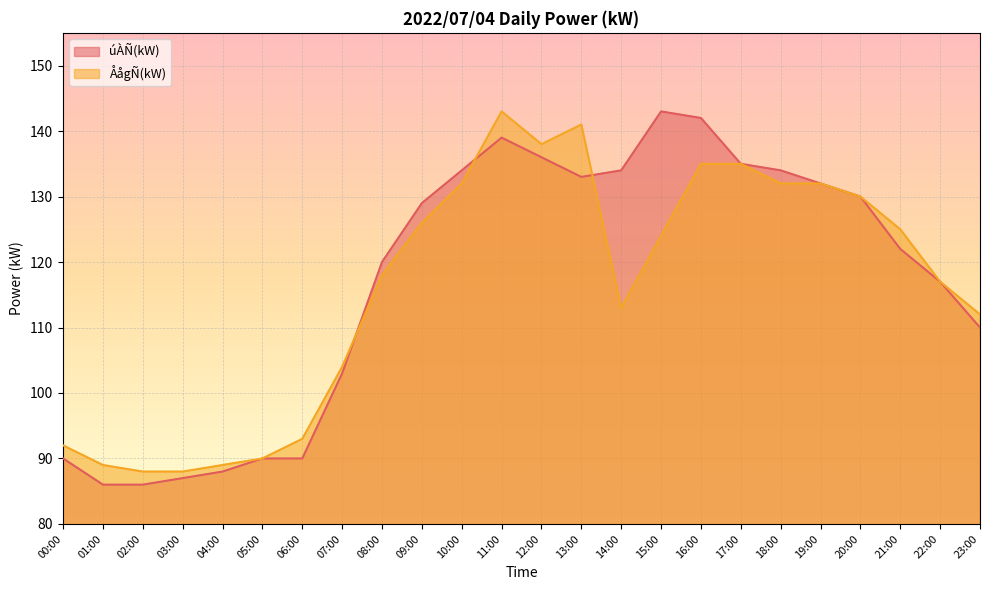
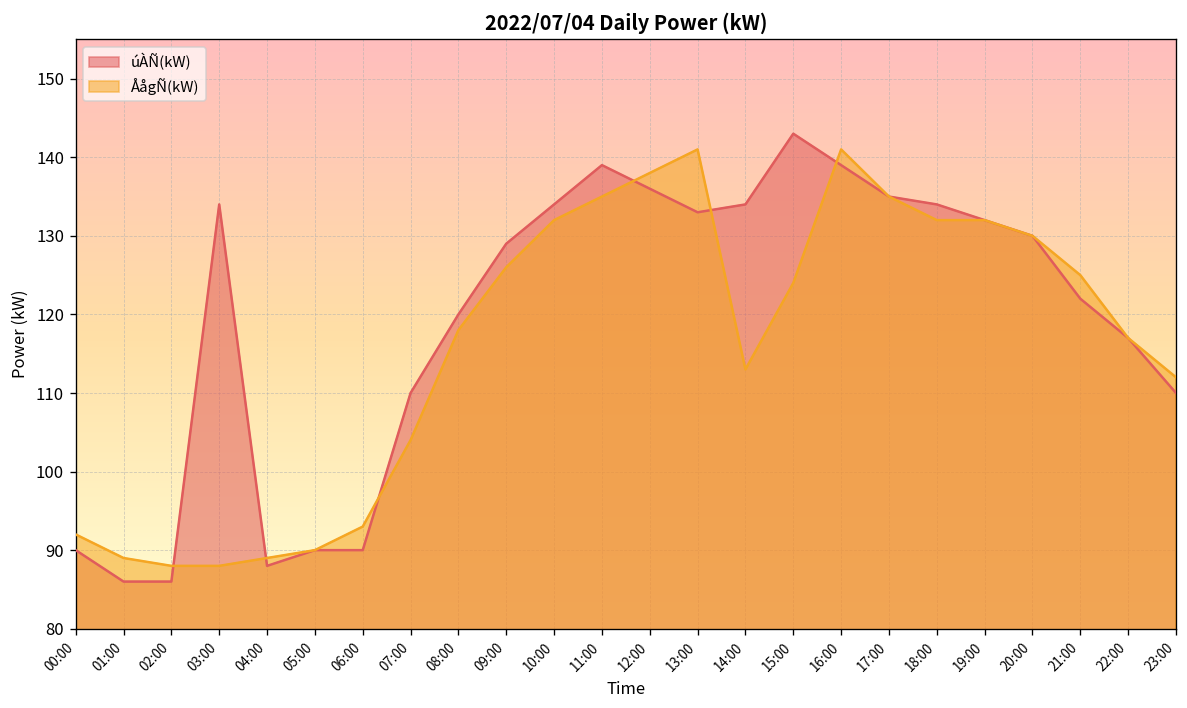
úÀÑ(kW), 03:00: 87 -> 134
úÀÑ(kW), 07:00: 103 -> 110
ÅågÑ(kW), 11:00: 143 -> 135
úÀÑ(kW), 16:00: 142 -> 139
ÅågÑ(kW), 16:00: 135 -> 141
